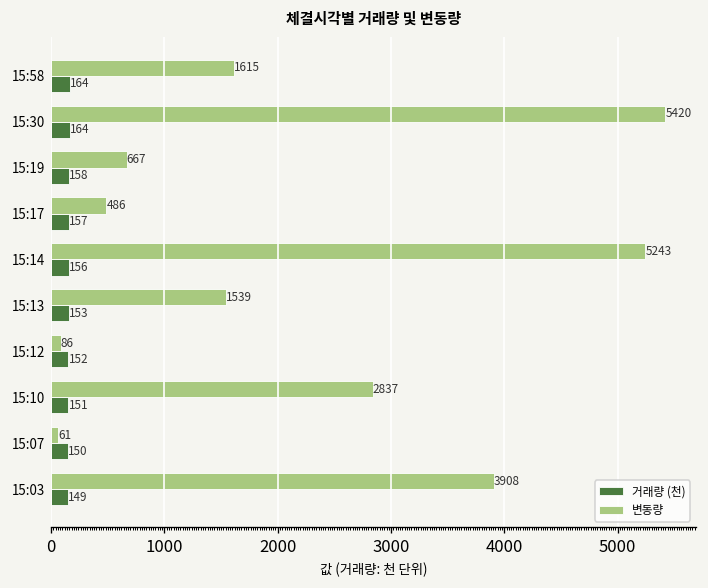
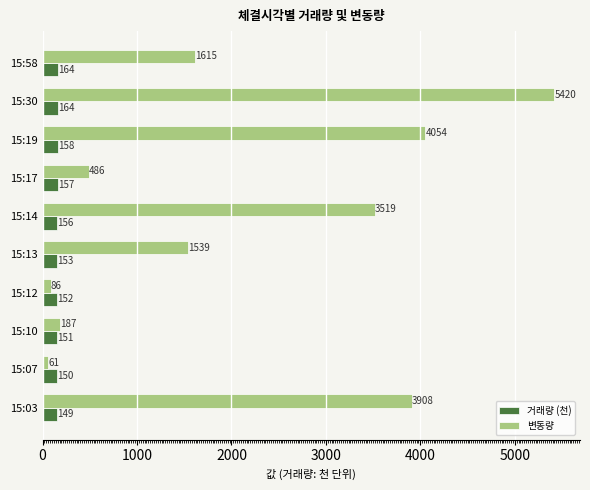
변동량, 15:19: 667 -> 4054
변동량, 15:14: 5243 -> 3519
변동량, 15:10: 2837 -> 187
